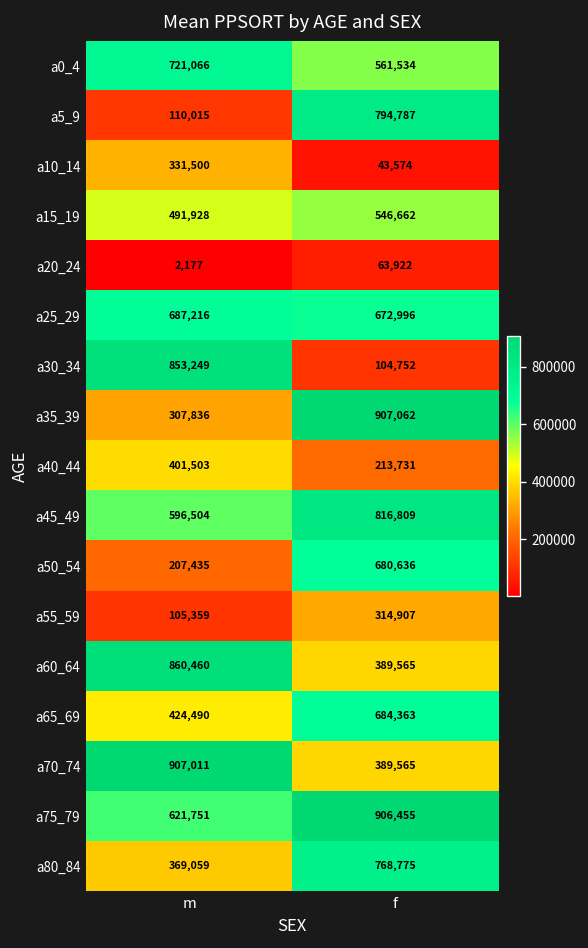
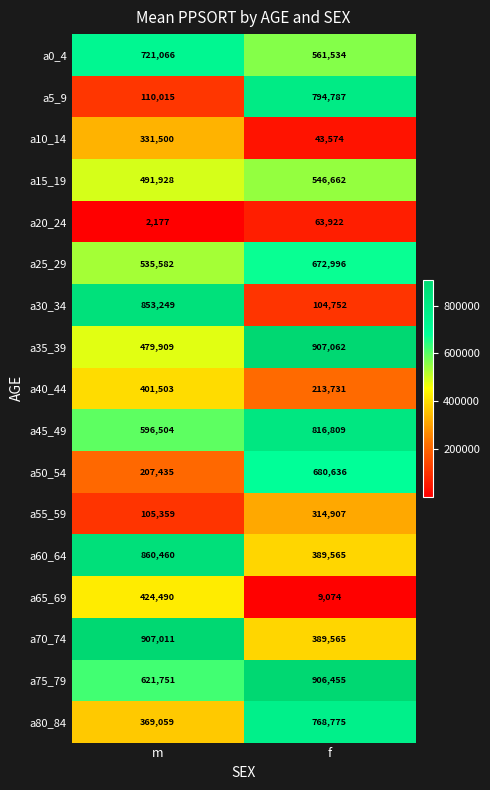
a25_29, m: 687,216 -> 535,582
a35_39, m: 307,836 -> 479,909
a65_69, f: 684,363 -> 9,074
